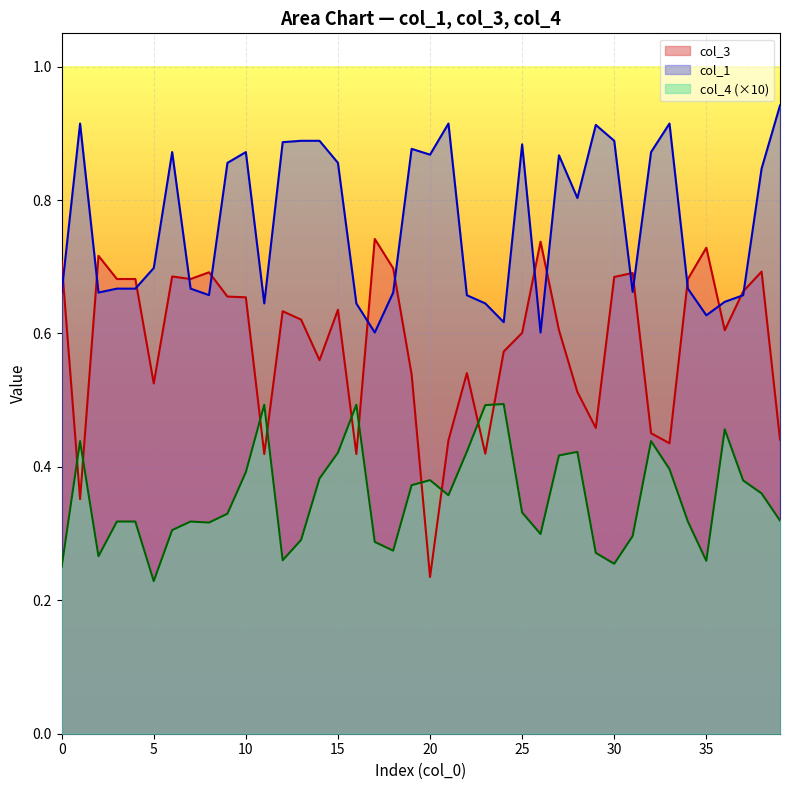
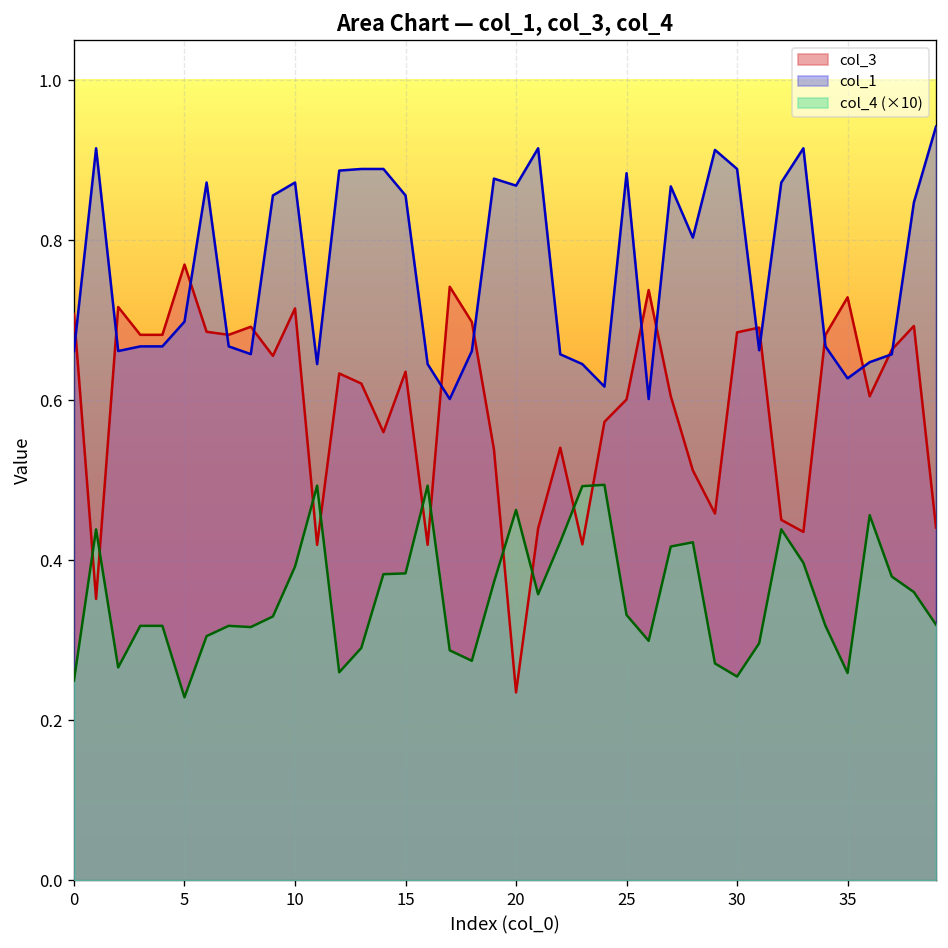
col_3, 5: 0.53 -> 0.77
col_3, 10: 0.65 -> 0.71
col_4 (×10), 15: 0.42 -> 0.38
col_4 (×10), 20: 0.38 -> 0.46
